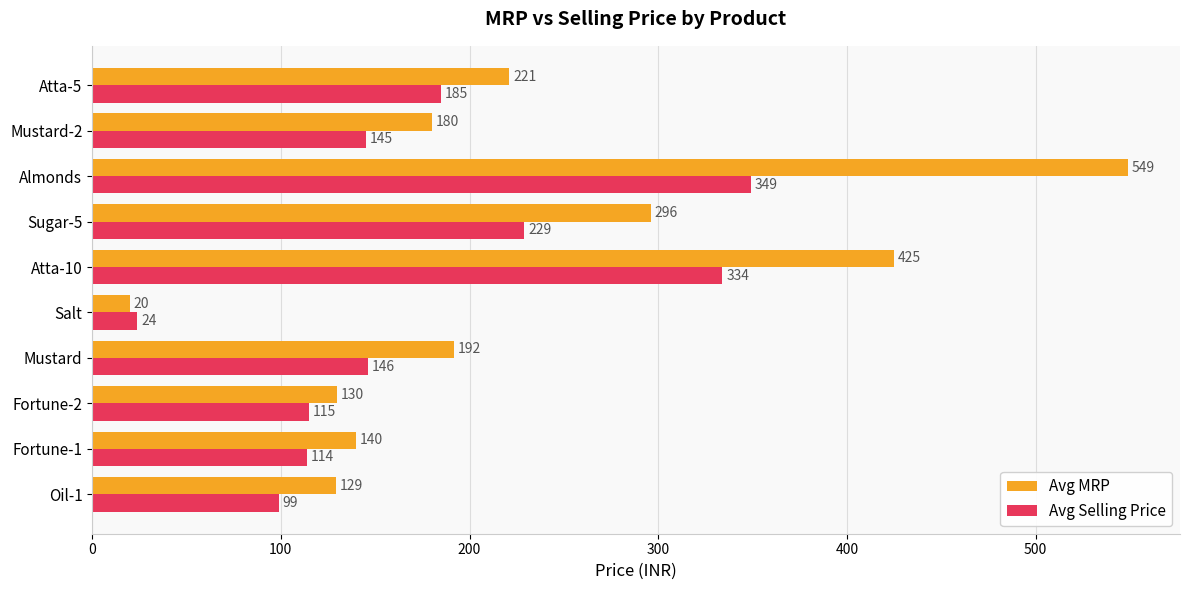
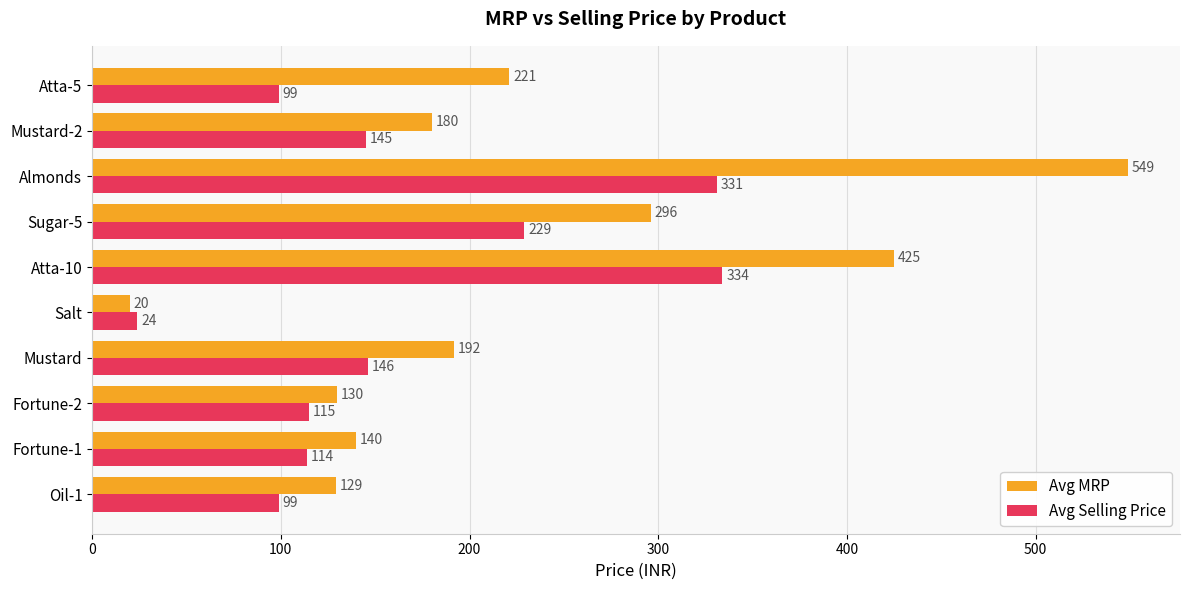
Avg Selling Price, Atta-5: 185 -> 99
Avg Selling Price, Almonds: 349 -> 331
